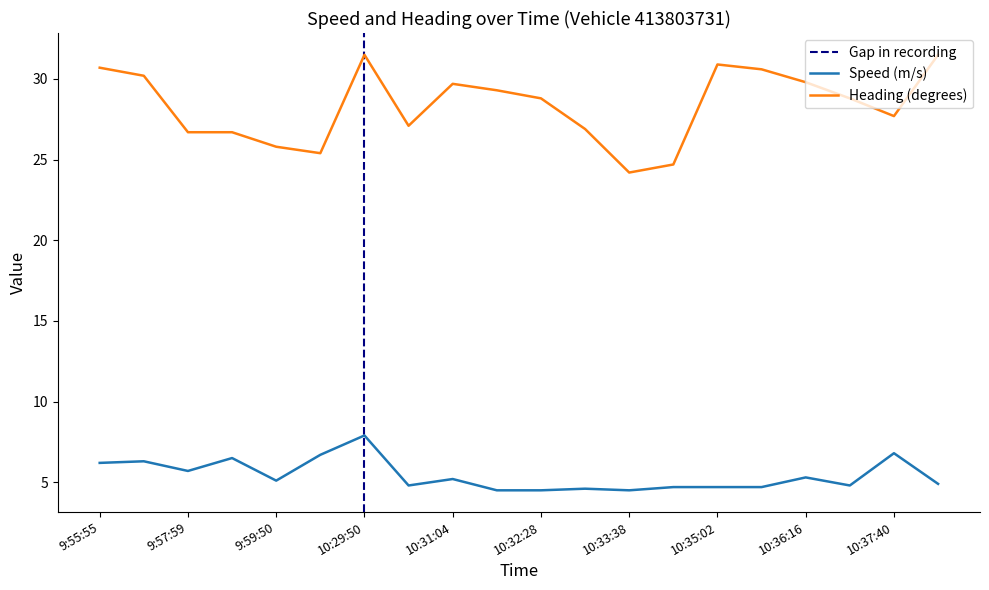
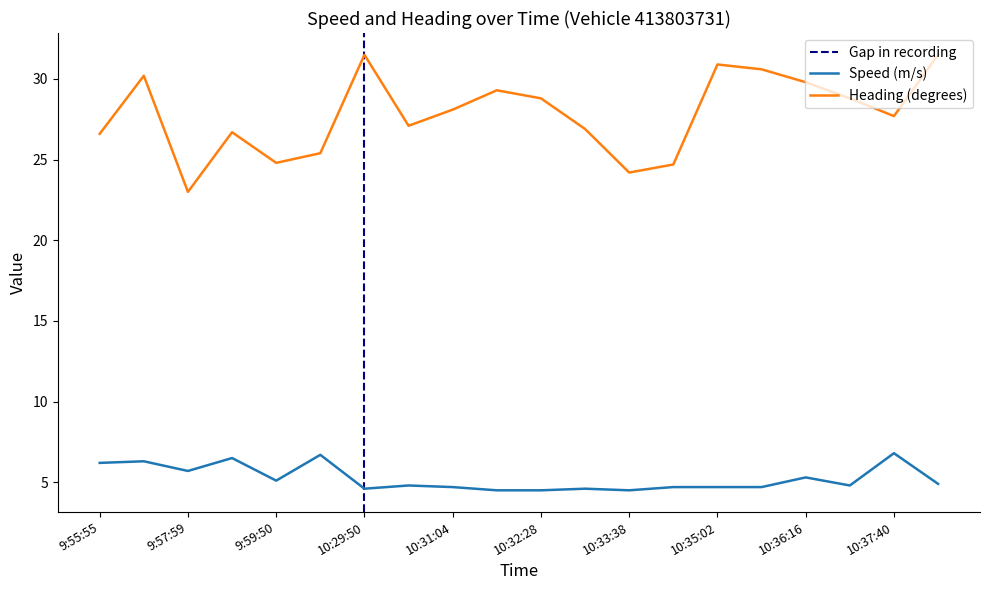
Heading (degrees), 9:55:55: 30.7 -> 26.6
Heading (degrees), 9:57:59: 26.7 -> 23.0
Heading (degrees), 9:59:50: 25.8 -> 24.8
Speed (m/s), 10:29:50: 7.9 -> 4.6
Speed (m/s), 10:31:04: 5.2 -> 4.7
Heading (degrees), 10:31:04: 29.7 -> 28.1
